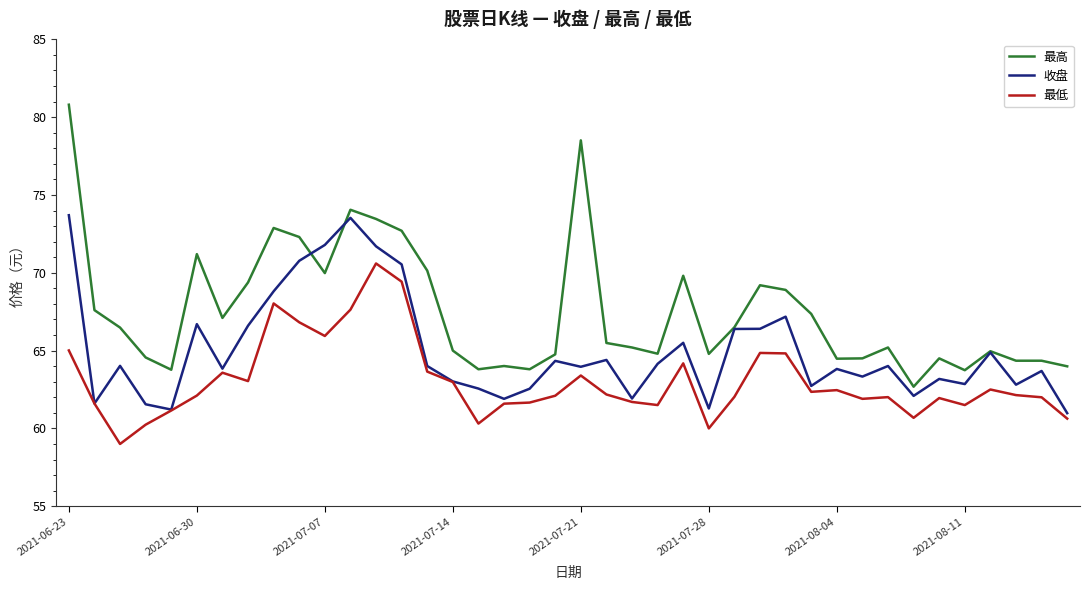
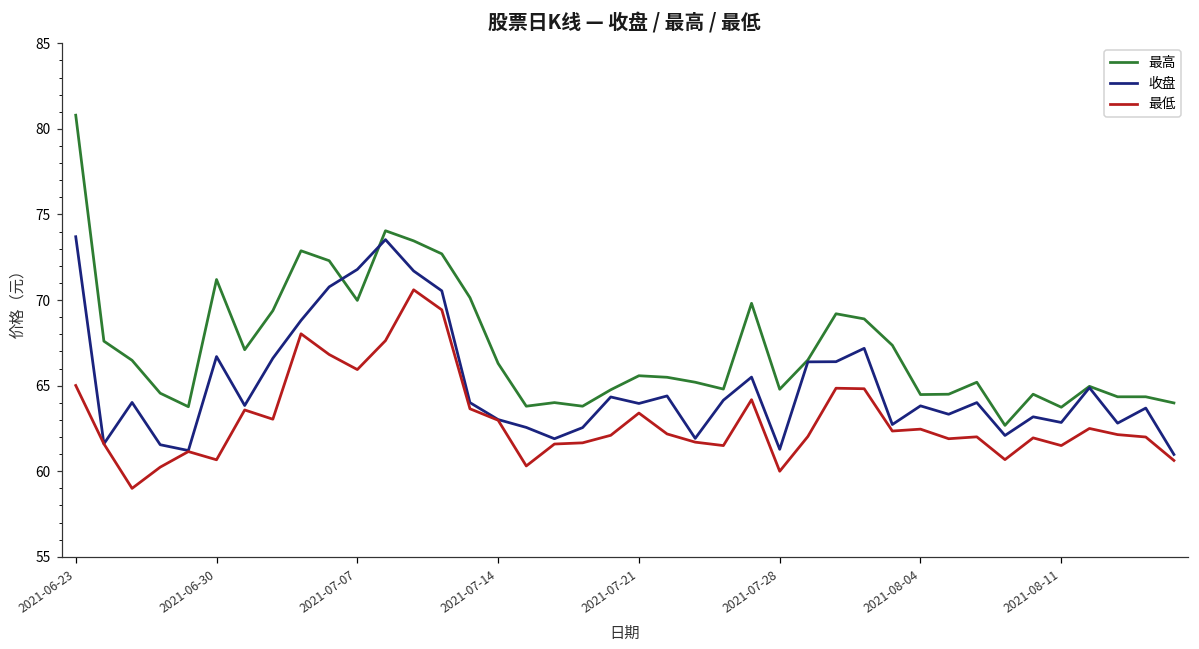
最低, 2021-06-30: 62.1 -> 60.7
最高, 2021-07-14: 65.0 -> 66.3
最高, 2021-07-21: 78.5 -> 65.6
